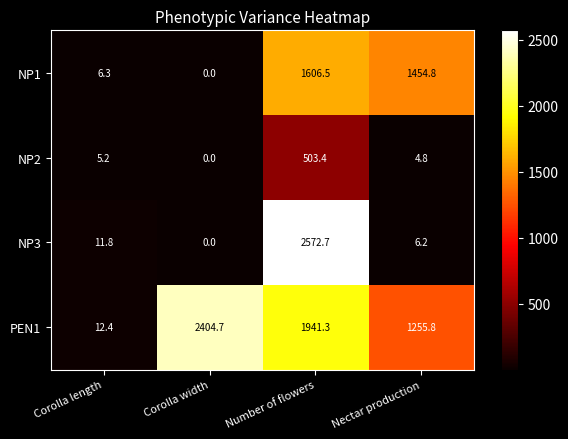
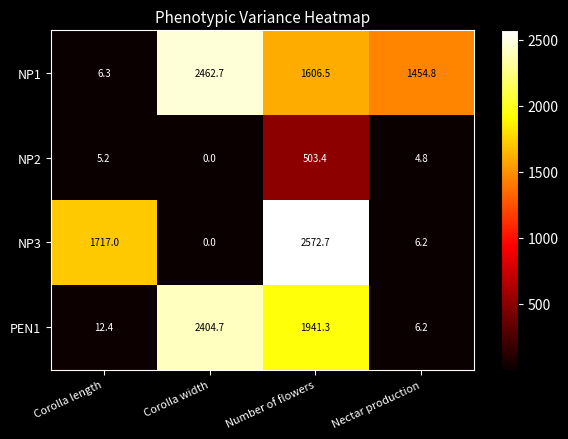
NP1, Corolla width: 0.0 -> 2462.7
NP3, Corolla length: 11.8 -> 1717.0
PEN1, Nectar production: 1255.8 -> 6.2
